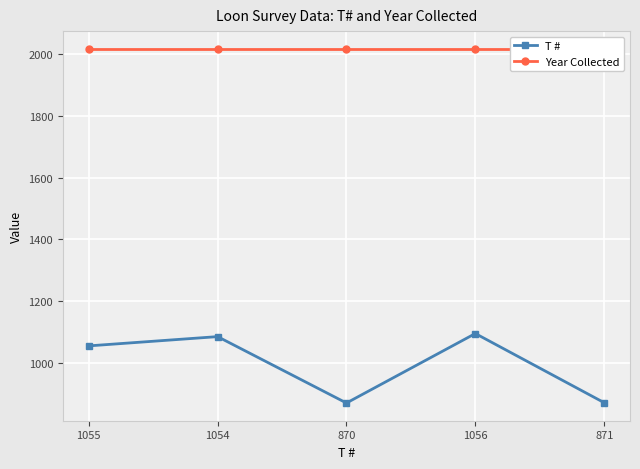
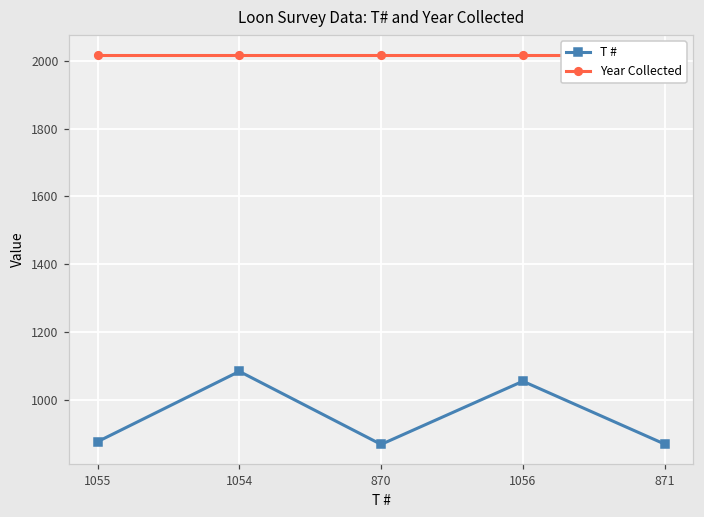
T #, 1055: 1060 -> 880
T #, 1056: 1100 -> 1060
